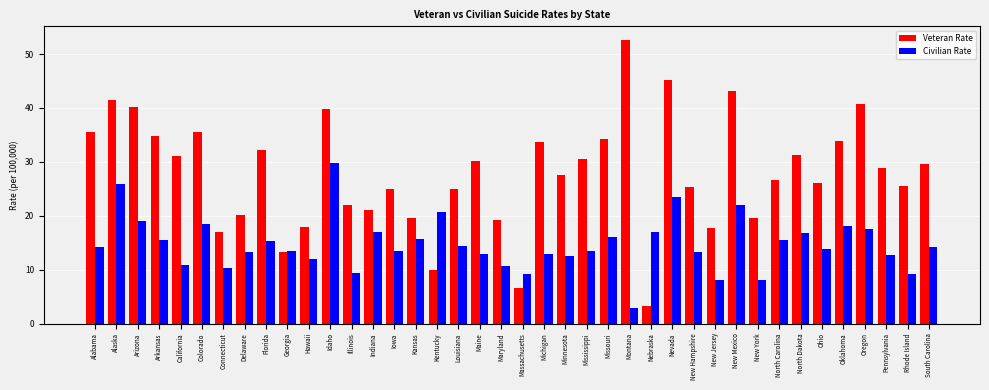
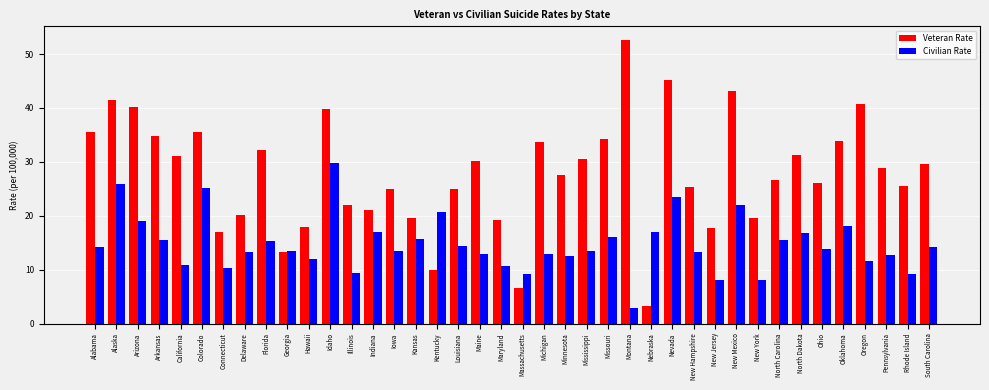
Civilian Rate, Colorado: 19 -> 25
Civilian Rate, Oregon: 18 -> 12
